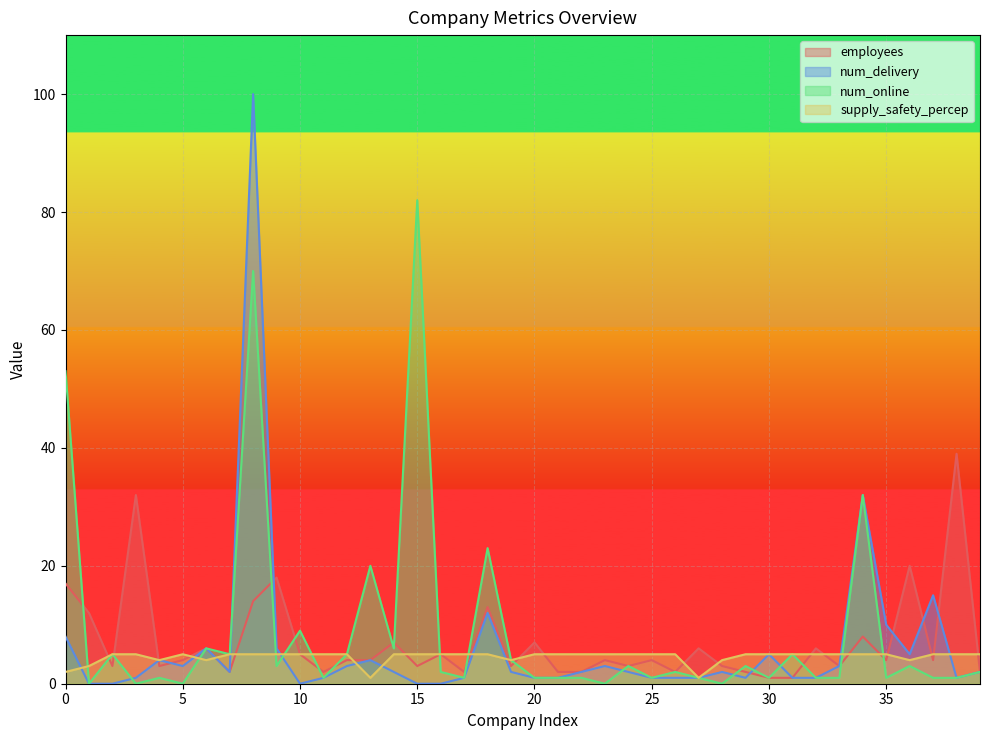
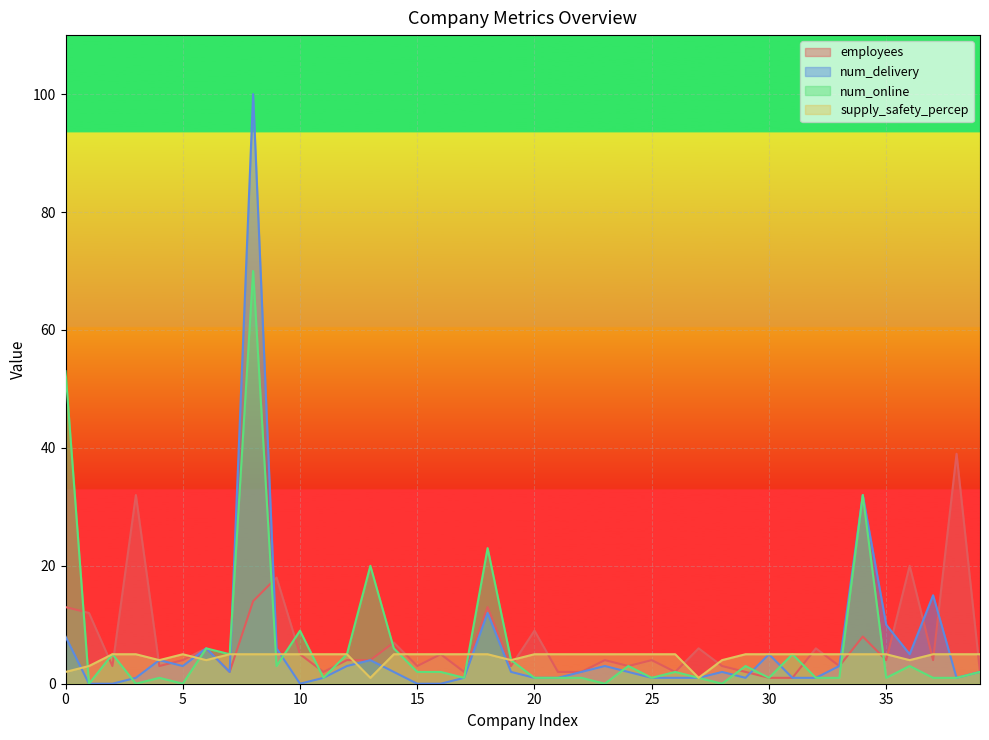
employees, 0: 17 -> 13
num_online, 15: 82 -> 2
employees, 20: 7 -> 9
